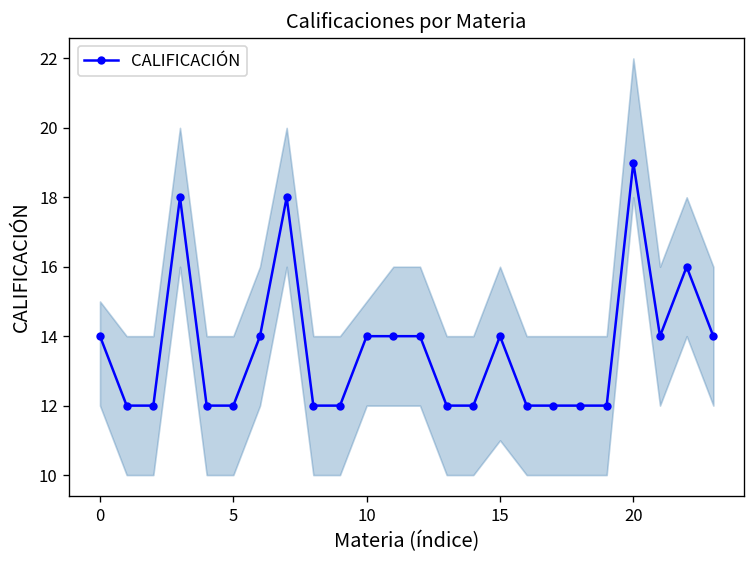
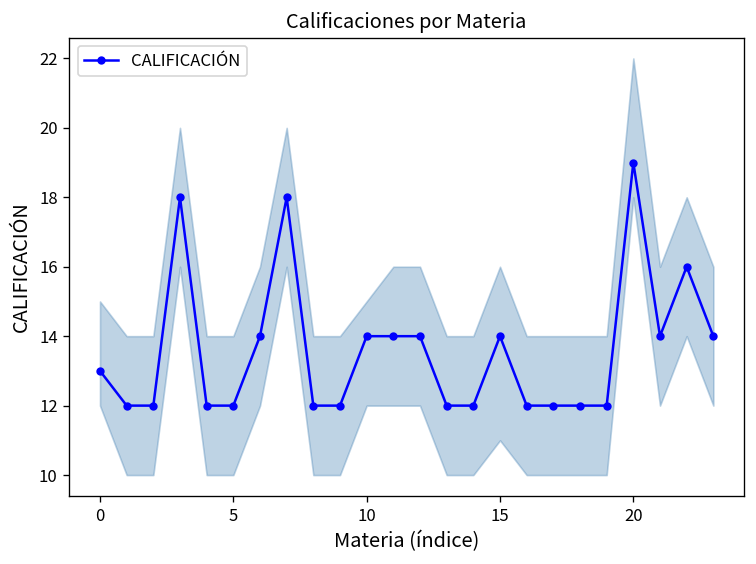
CALIFICACIÓN, 0: 14 -> 13
